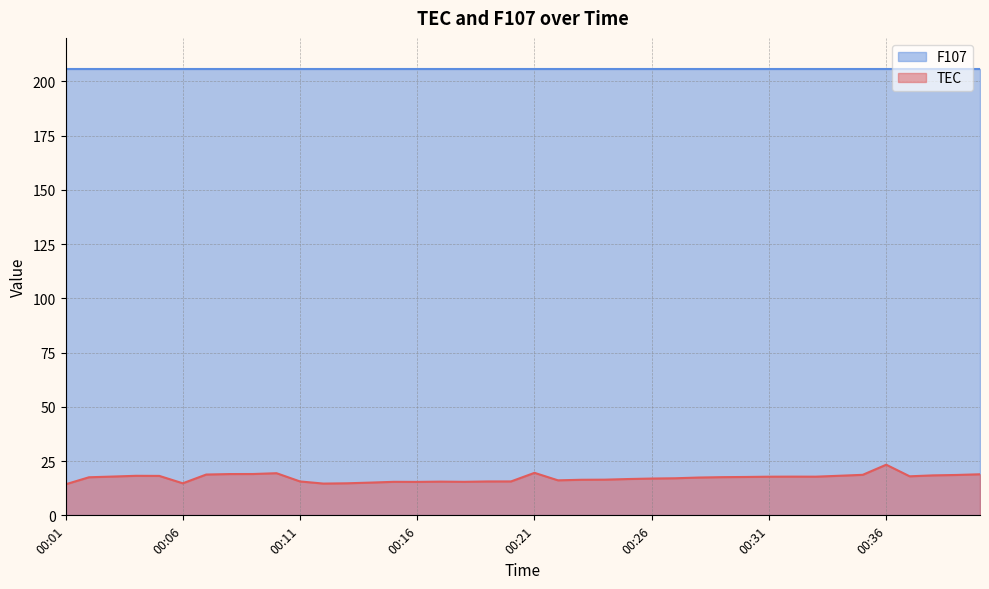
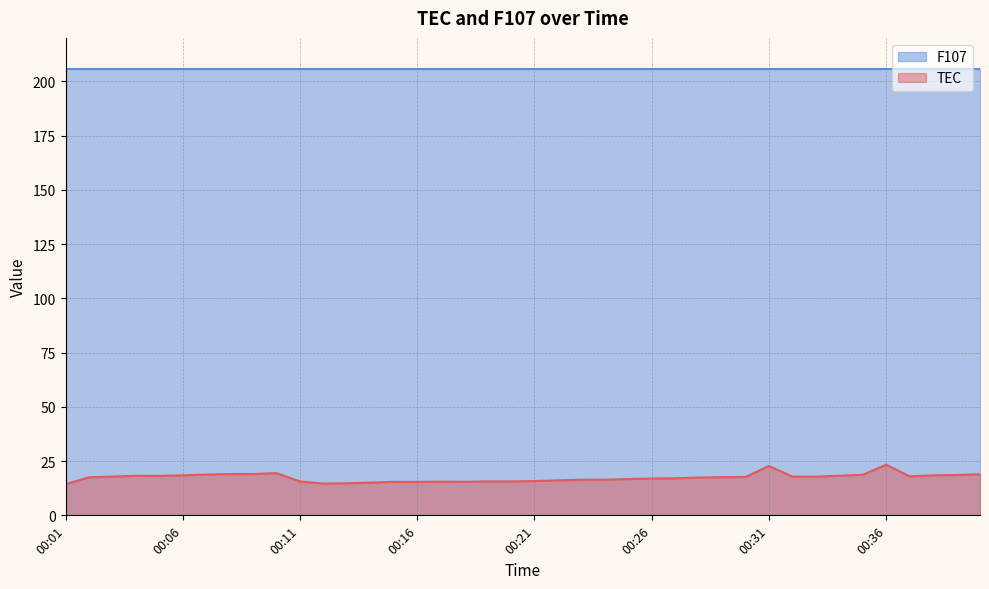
TEC, 00:06: 15 -> 18
TEC, 00:21: 20 -> 16
TEC, 00:31: 18 -> 23
